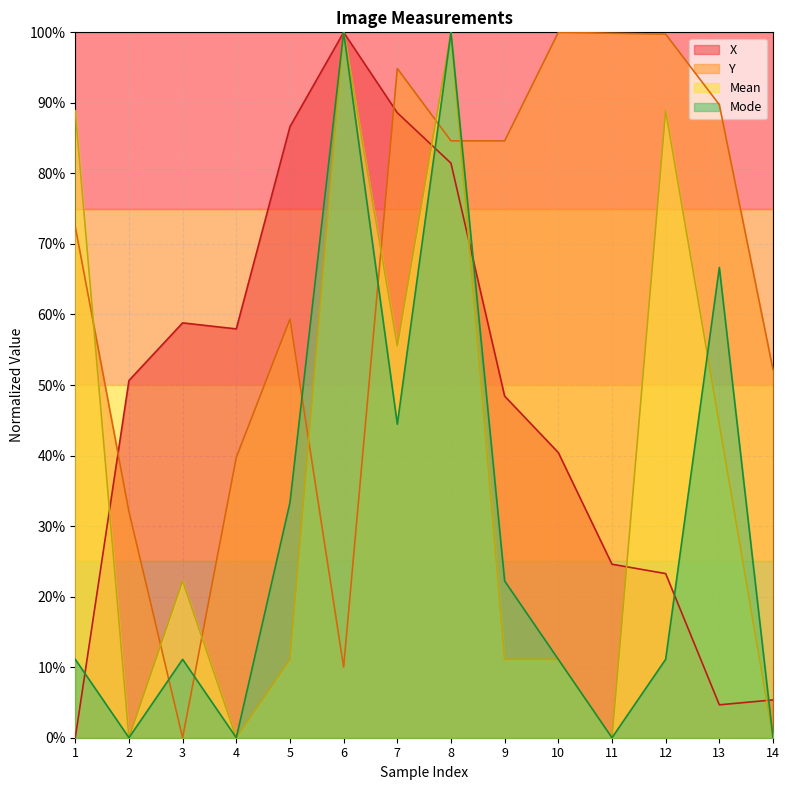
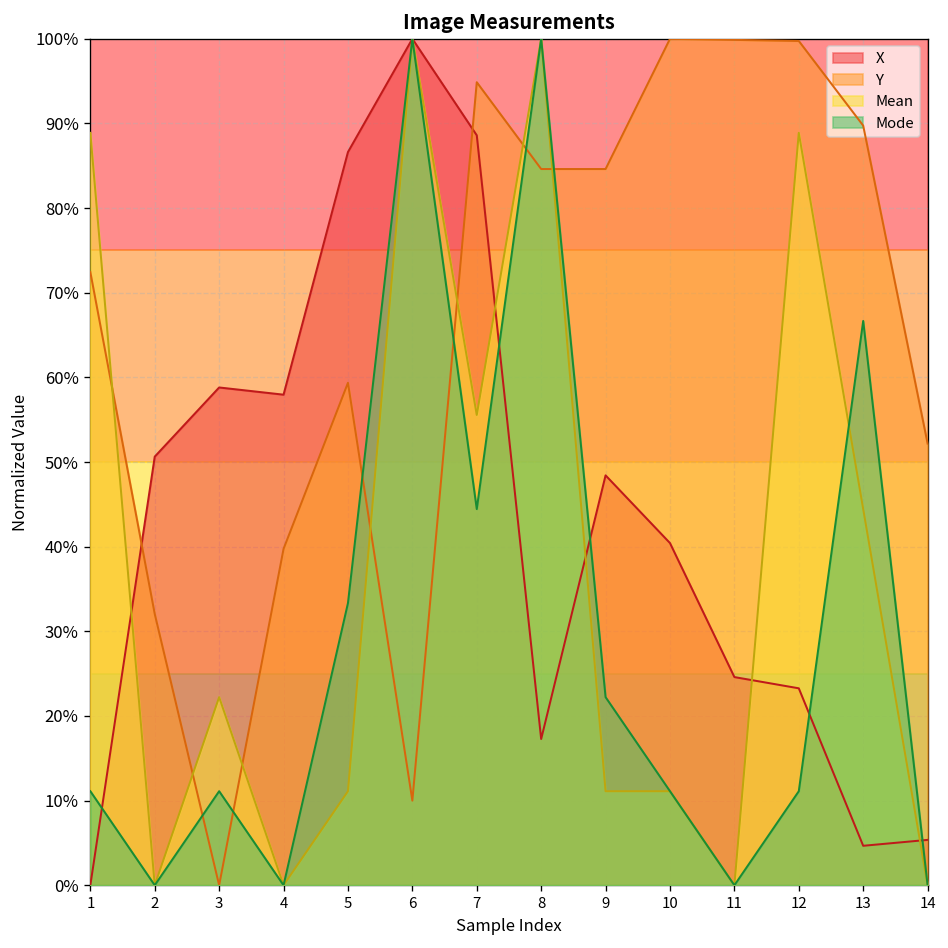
X, 8: 81% -> 17%
